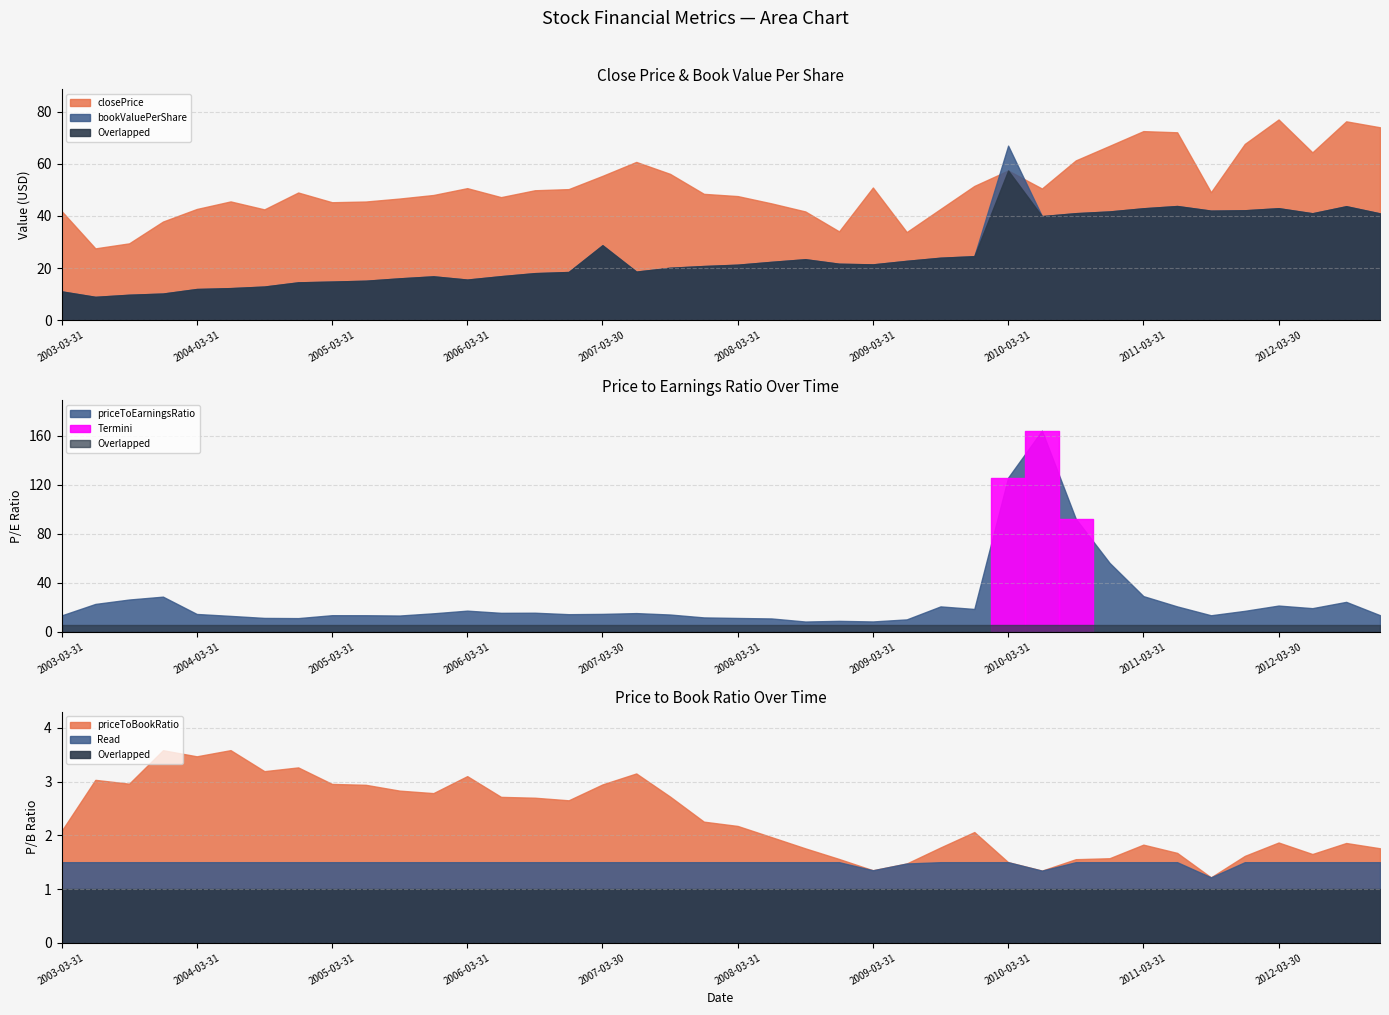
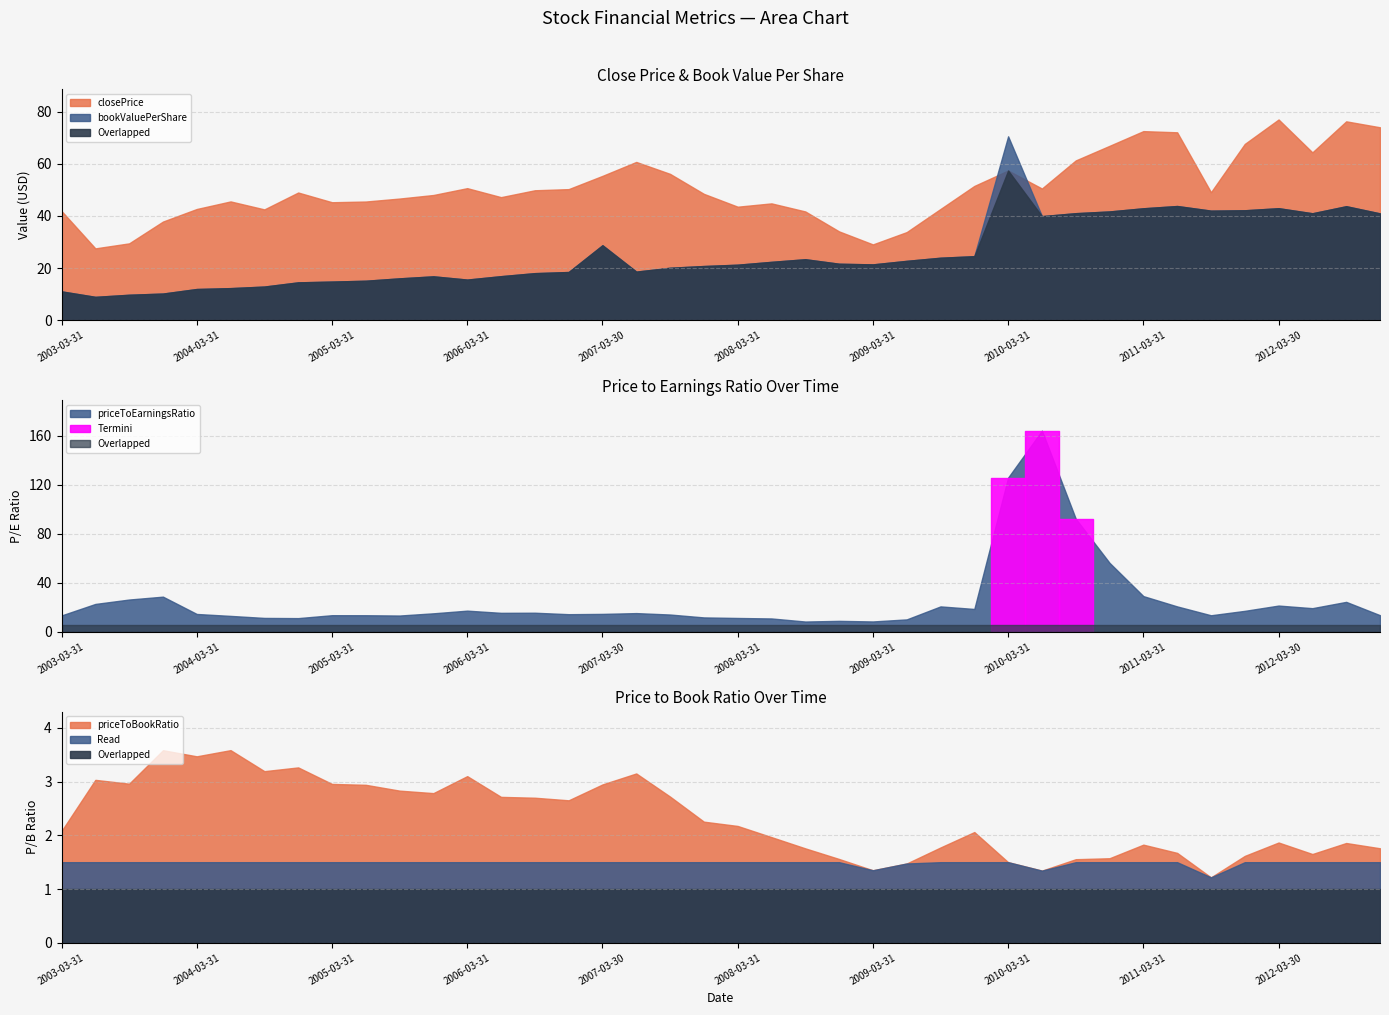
Close Price & Book Value Per Share, closePrice, 2008-03-31: 48 -> 44
Close Price & Book Value Per Share, closePrice, 2009-03-31: 51 -> 29
Close Price & Book Value Per Share, bookValuePerShare, 2010-03-31: 67 -> 71
